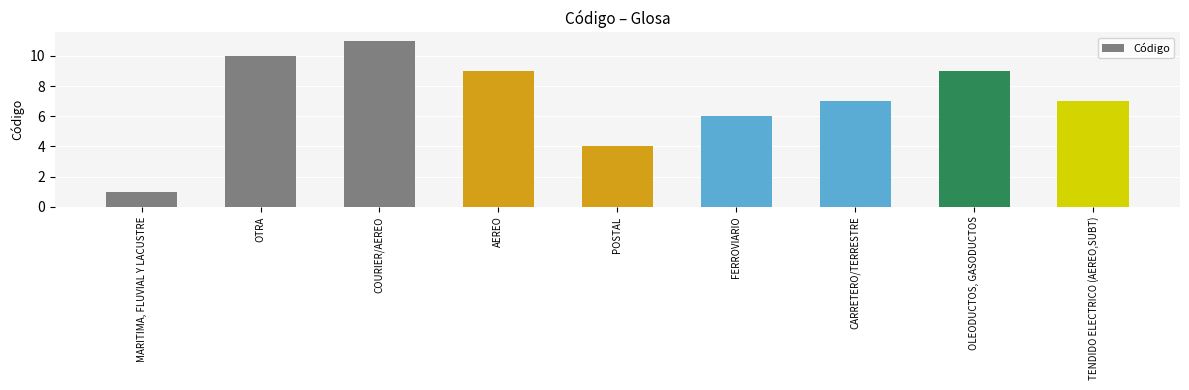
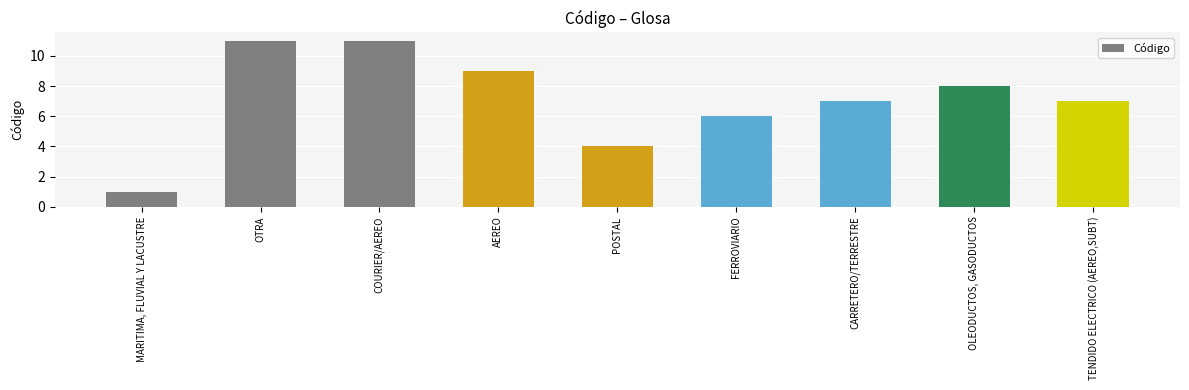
OTRA: 10 -> 11
OLEODUCTOS, GASODUCTOS: 9 -> 8
